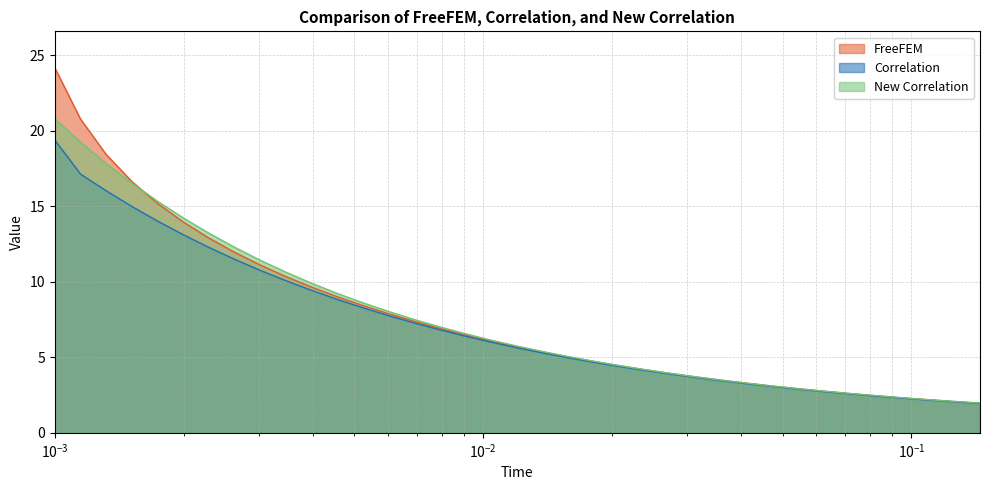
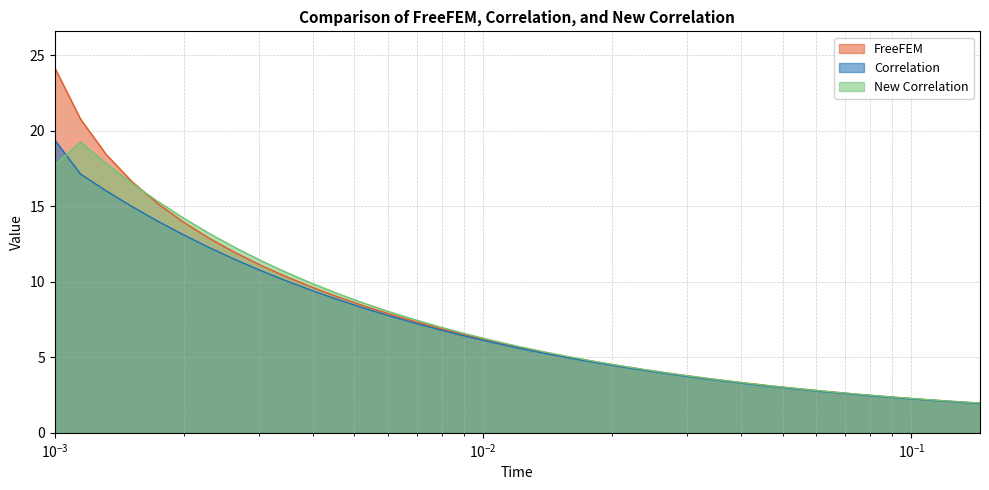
New Correlation, 10^-3: 20.8 -> 17.7
